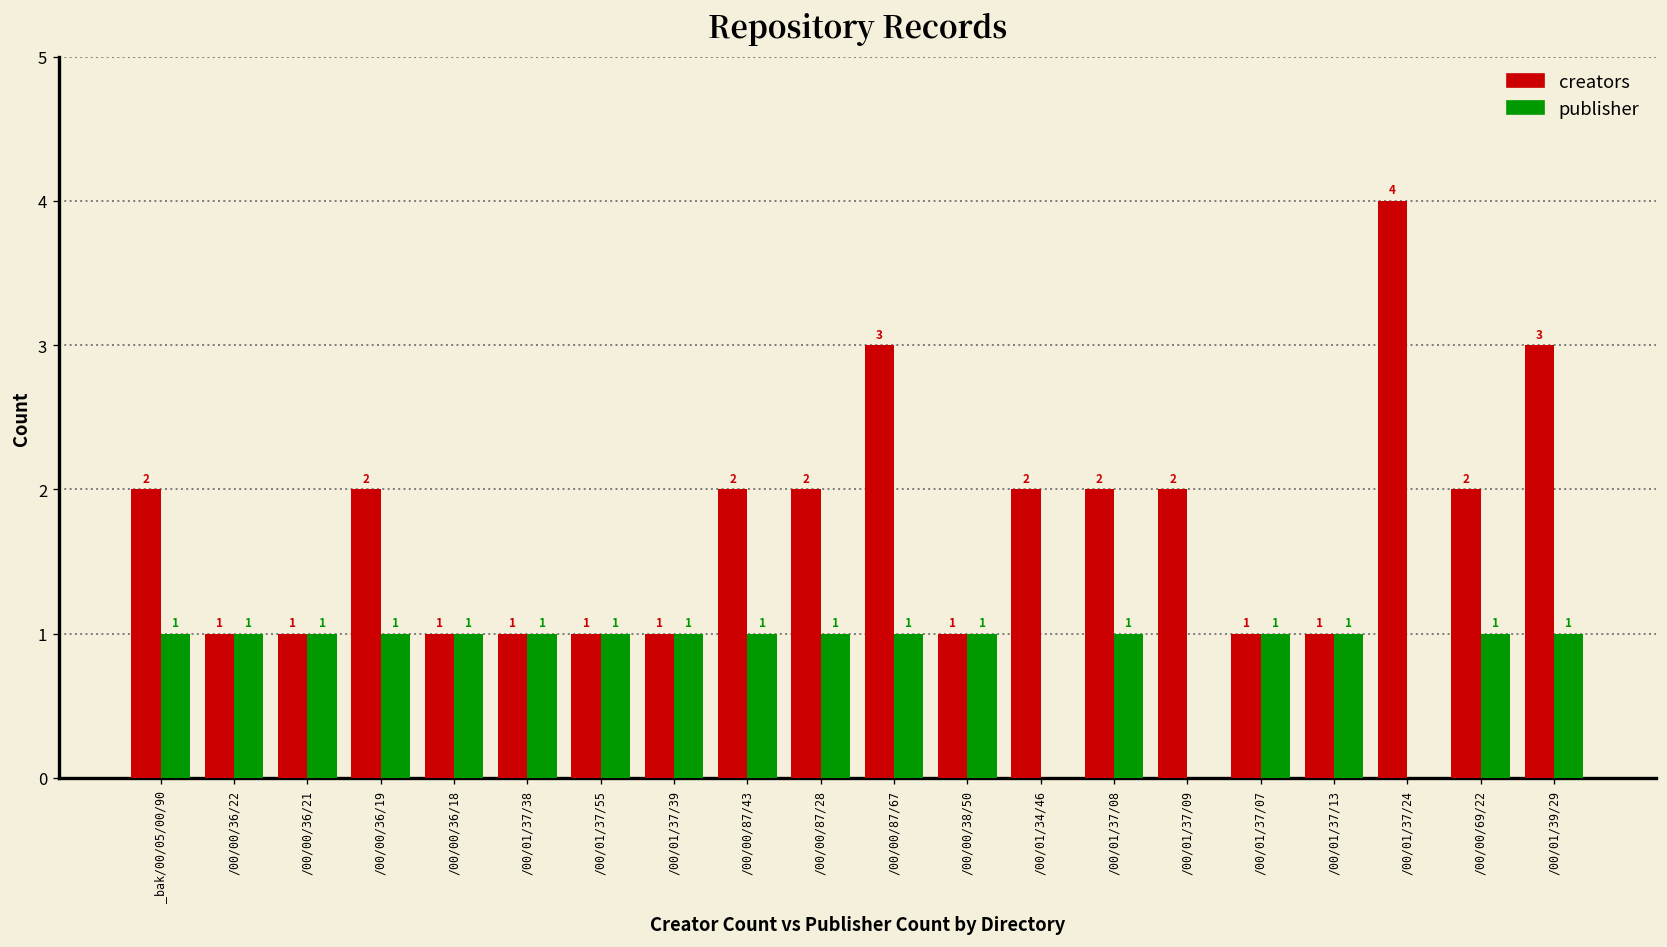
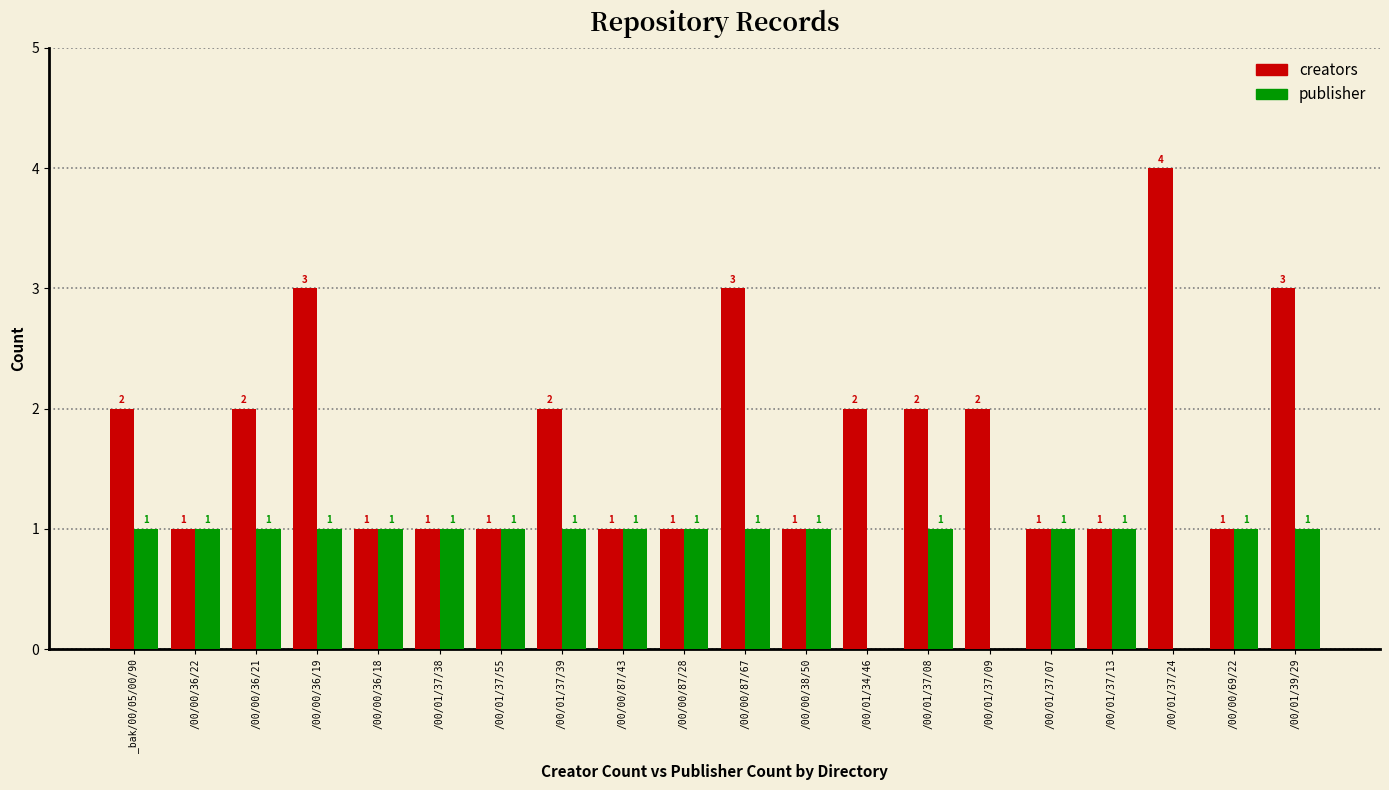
creators, /00/00/36/21: 1 -> 2
creators, /00/00/36/19: 2 -> 3
creators, /00/01/37/39: 1 -> 2
creators, /00/00/87/43: 2 -> 1
creators, /00/00/87/28: 2 -> 1
creators, /00/00/69/22: 2 -> 1
